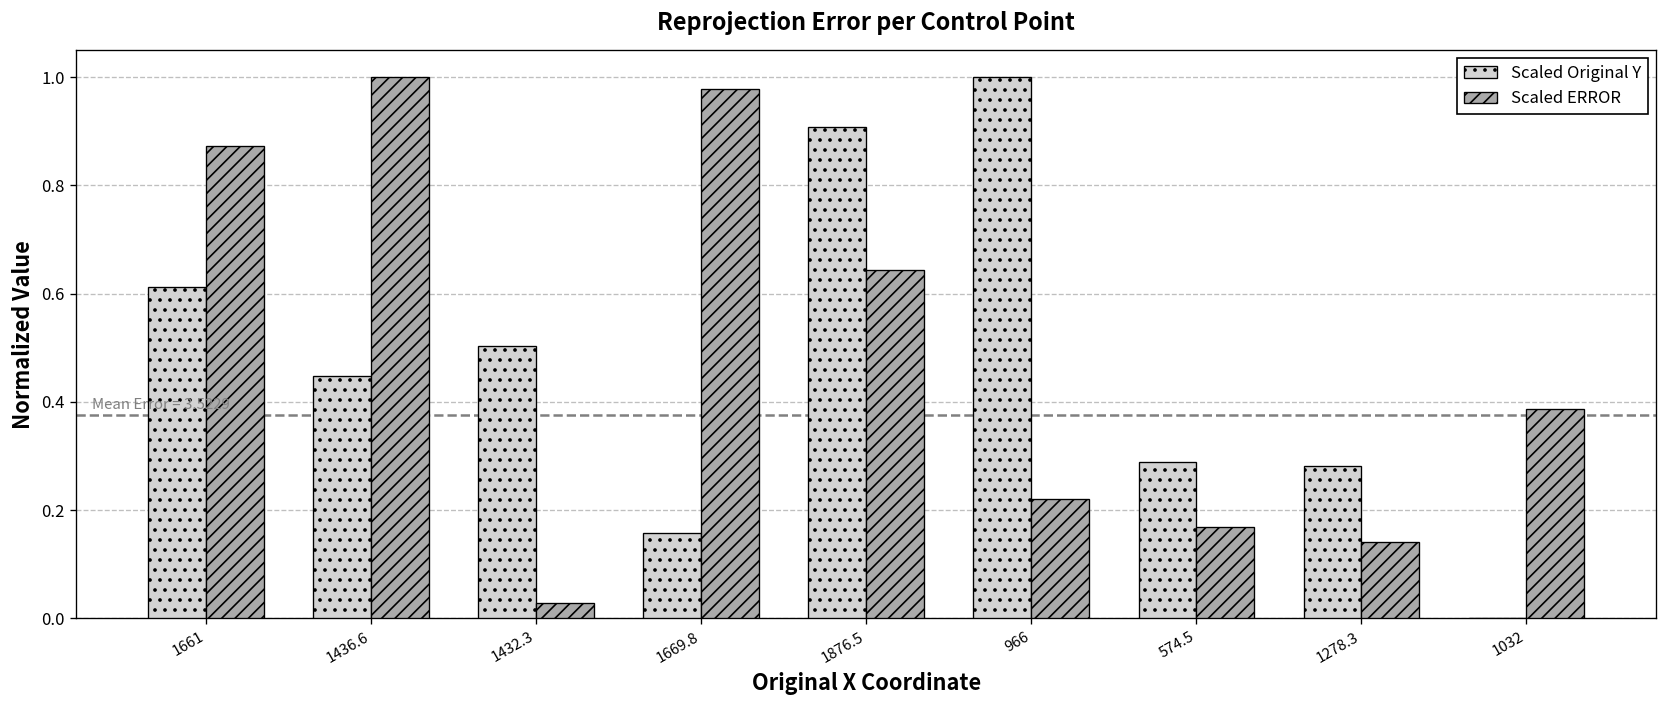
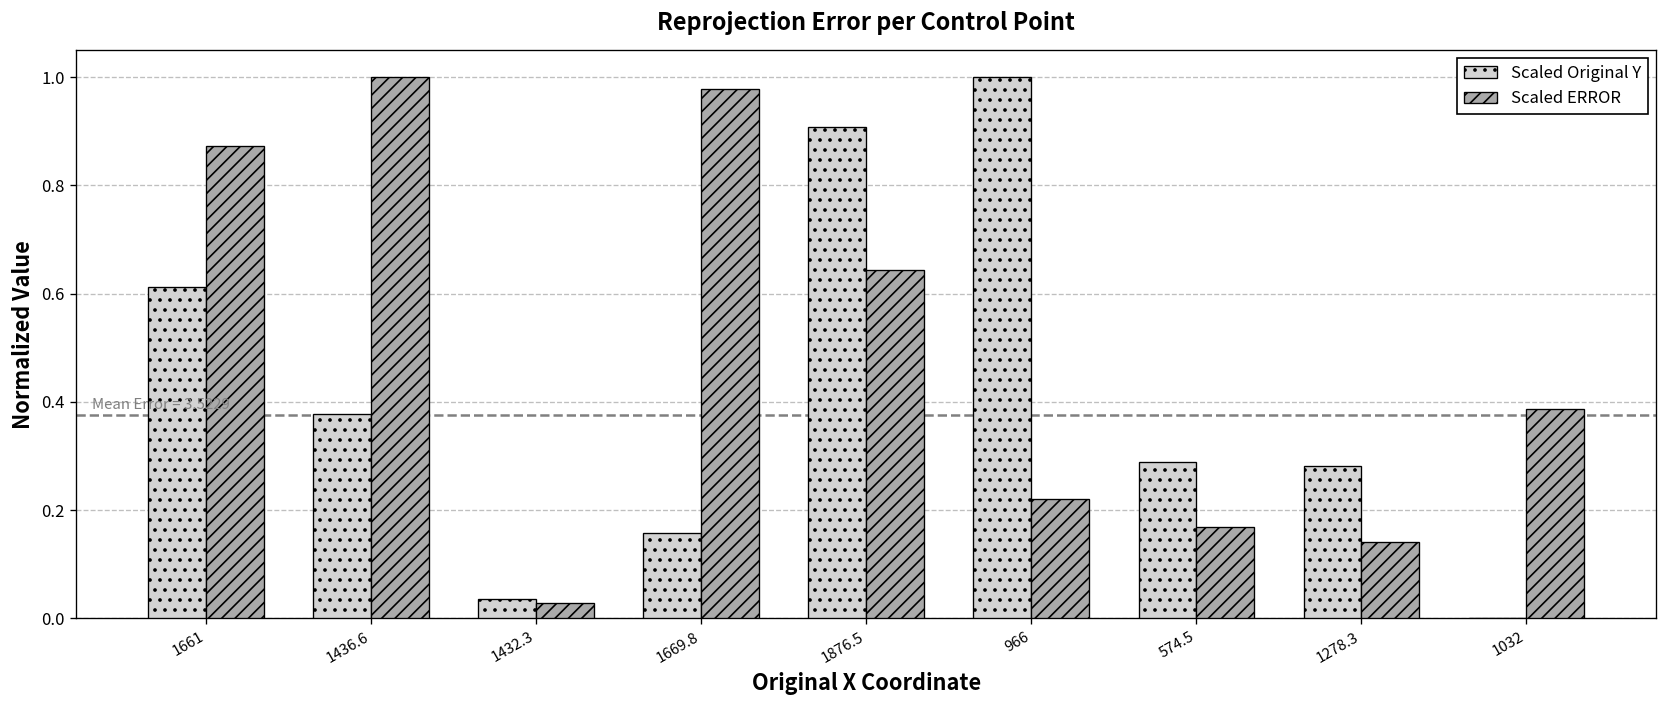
Scaled Original Y, 1436.6: 0.45 -> 0.38
Scaled Original Y, 1432.3: 0.50 -> 0.04
